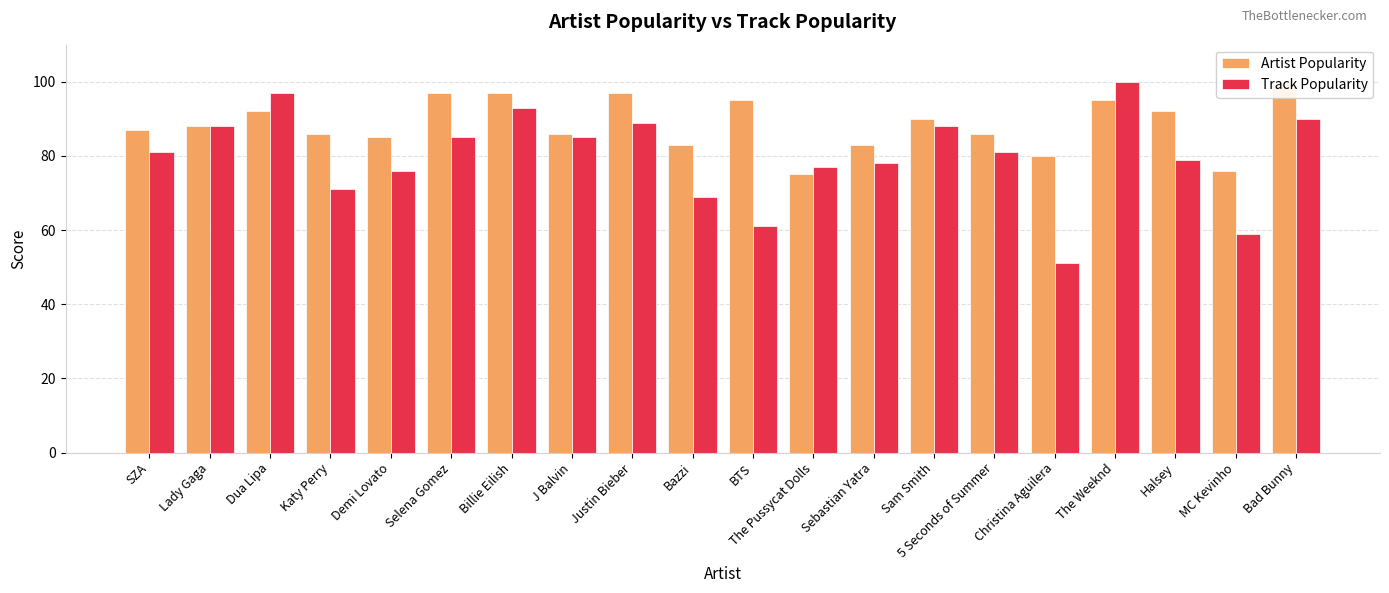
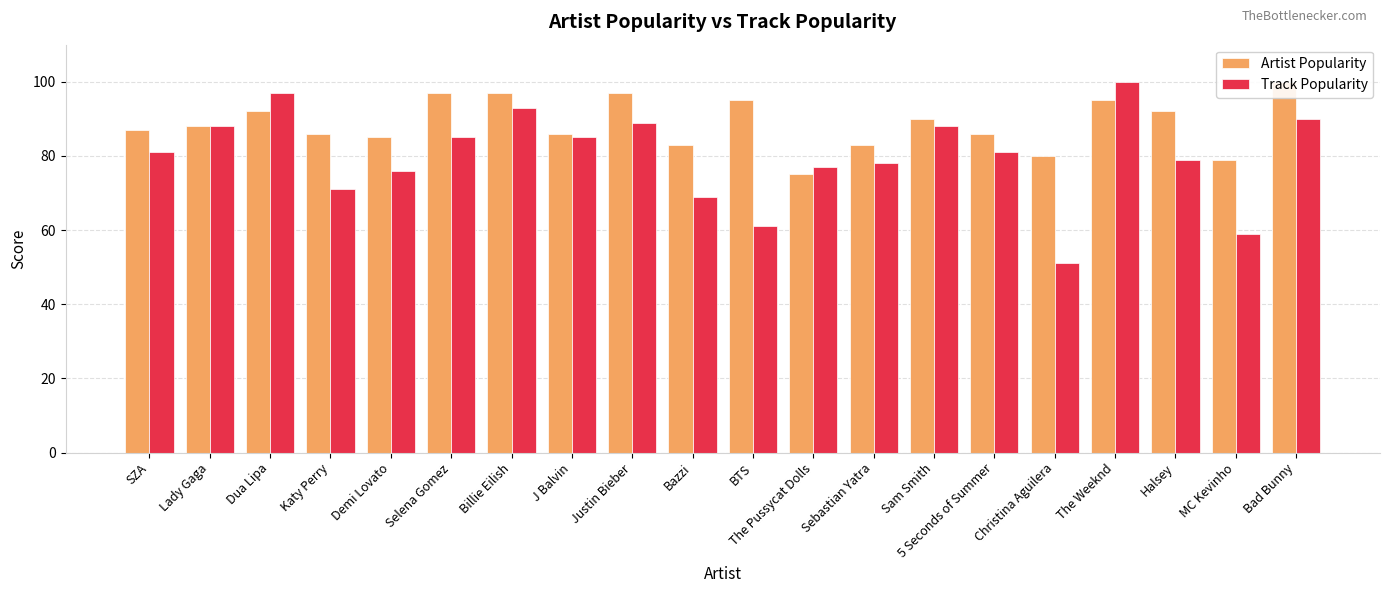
Artist Popularity, MC Kevinho: 76 -> 79
